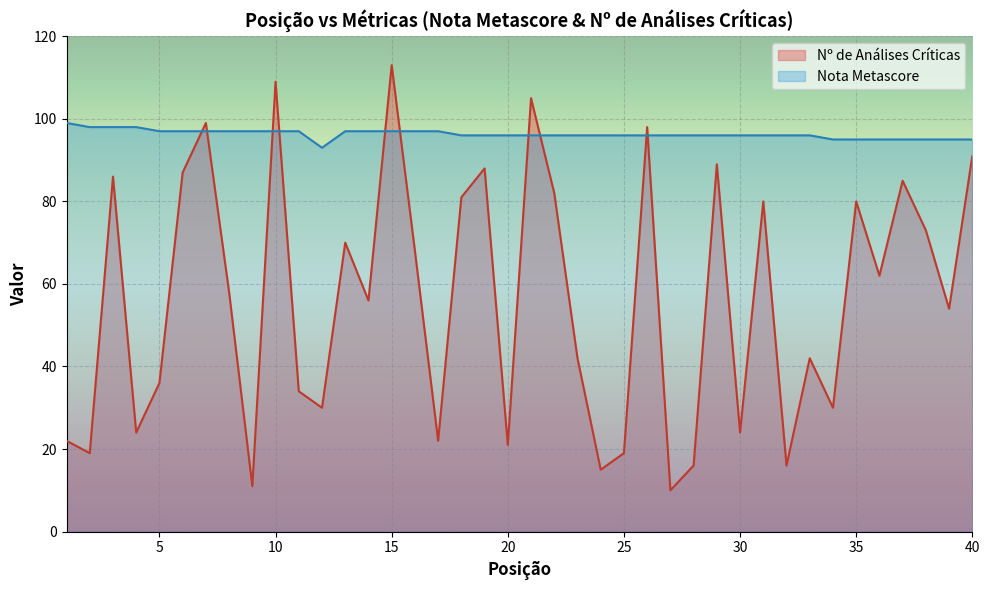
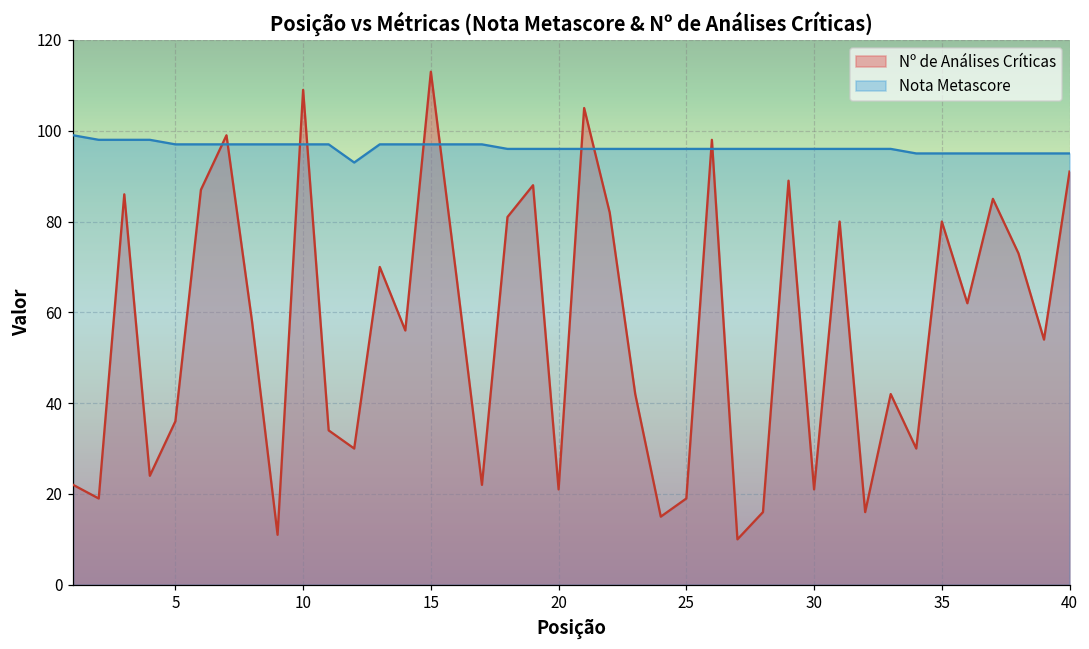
Nº de Análises Críticas, 30: 24 -> 21
